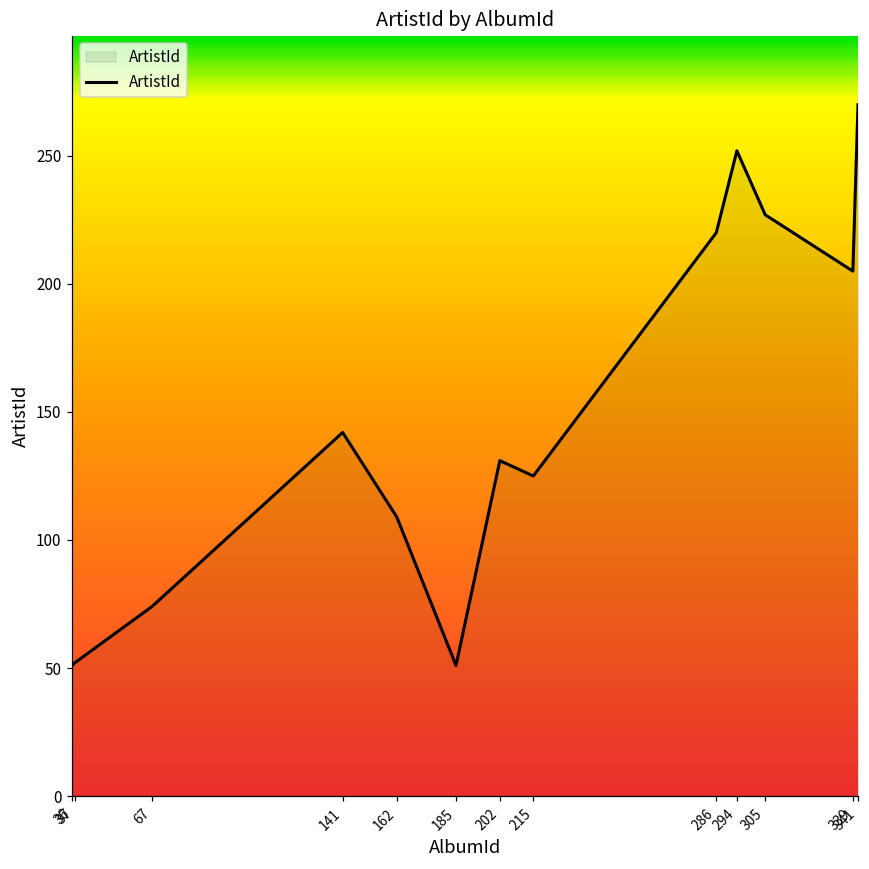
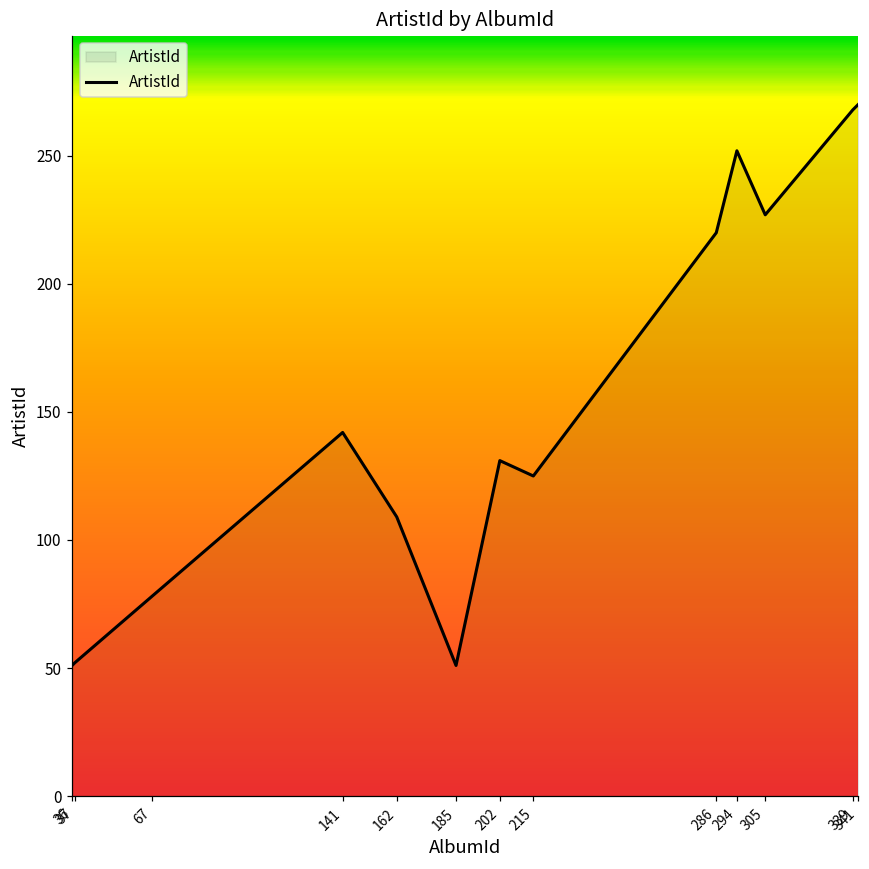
67: 74 -> 78
339: 205 -> 268
